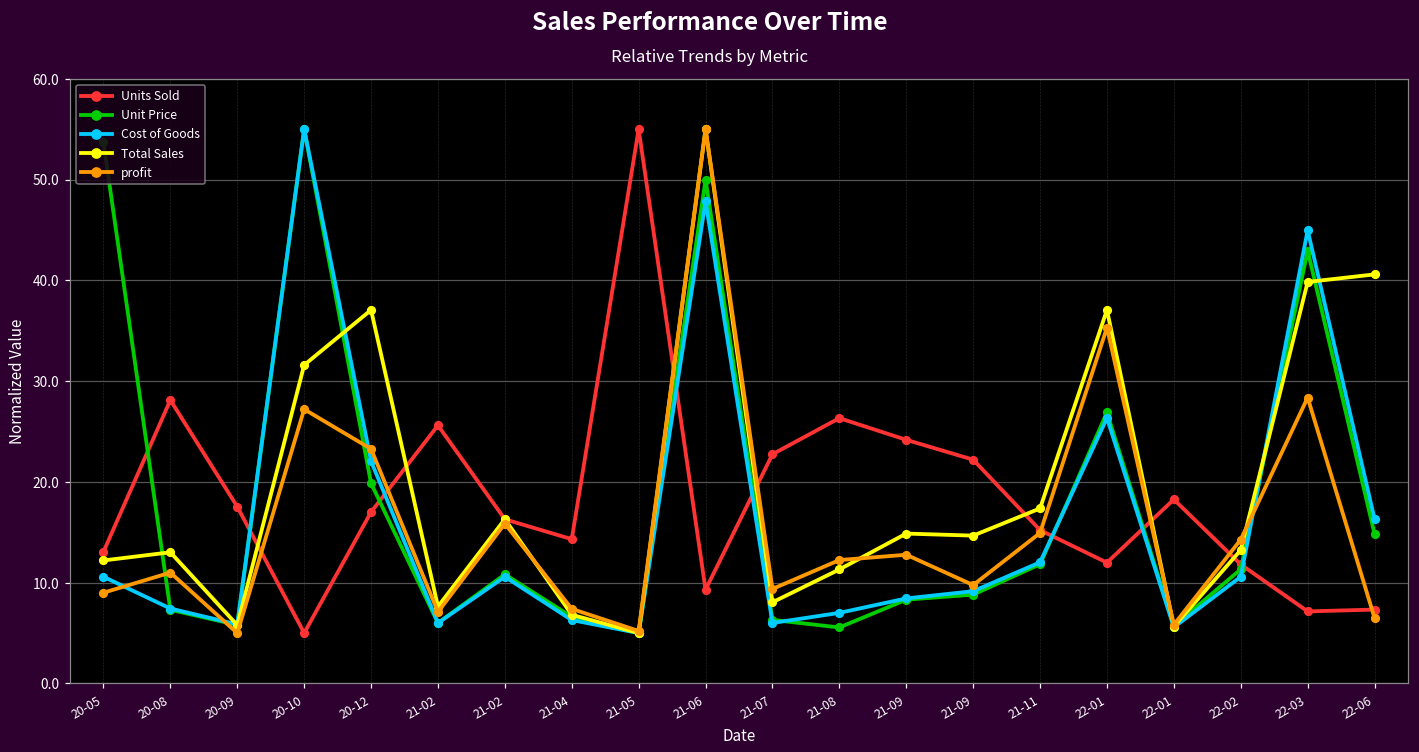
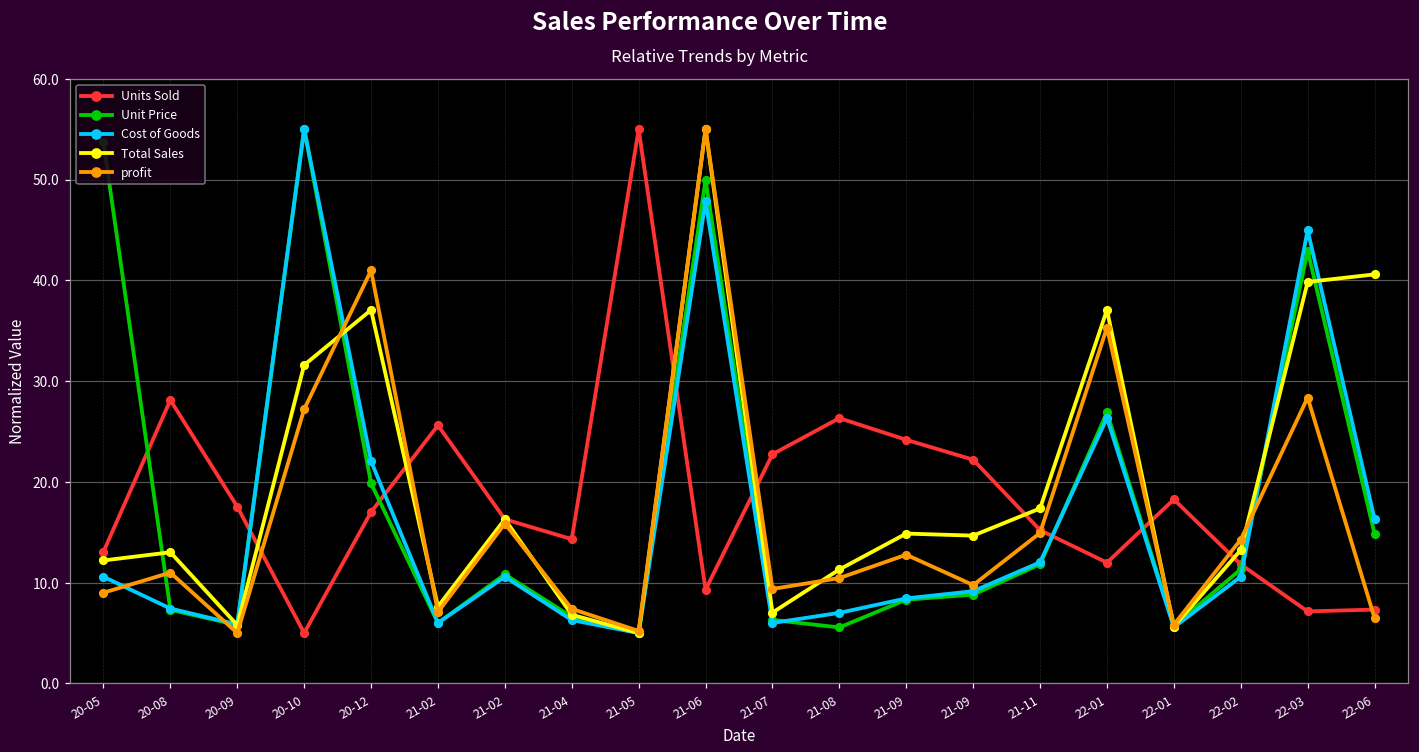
profit, 20-12: 23 -> 41
Total Sales, 21-07: 8 -> 7
profit, 21-08: 12 -> 10
